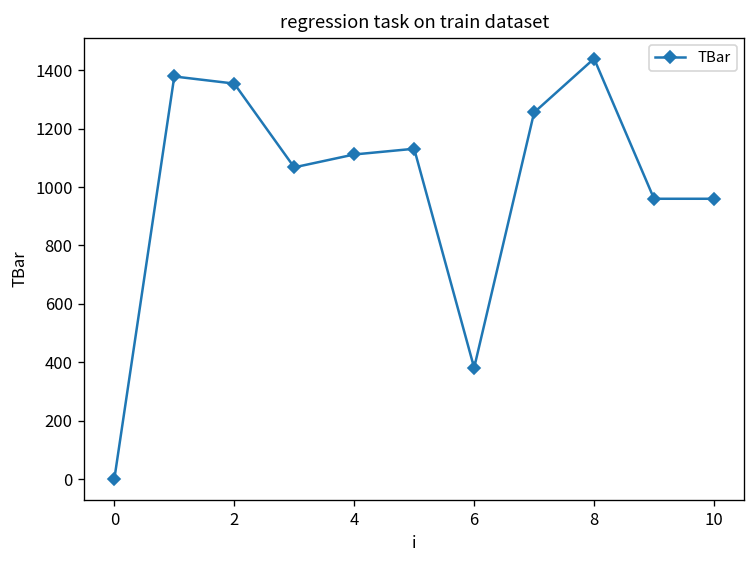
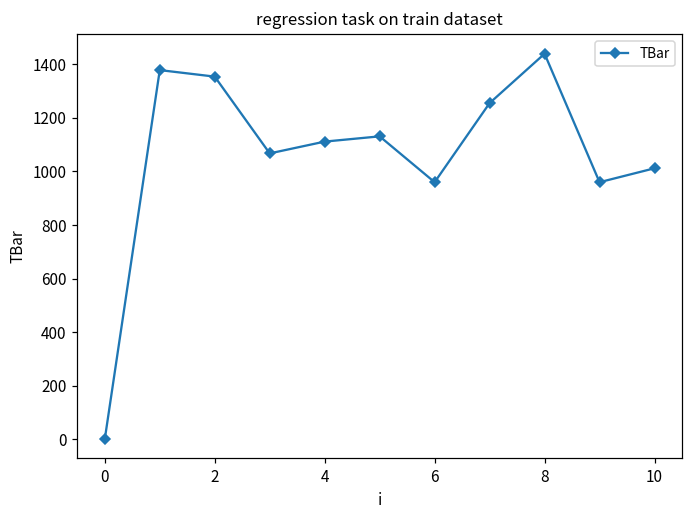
6: 380 -> 960
10: 960 -> 1010
